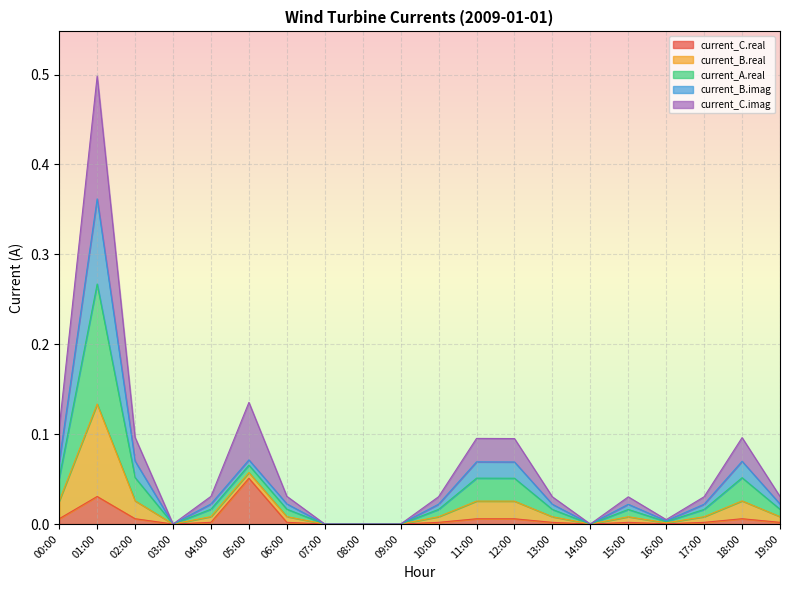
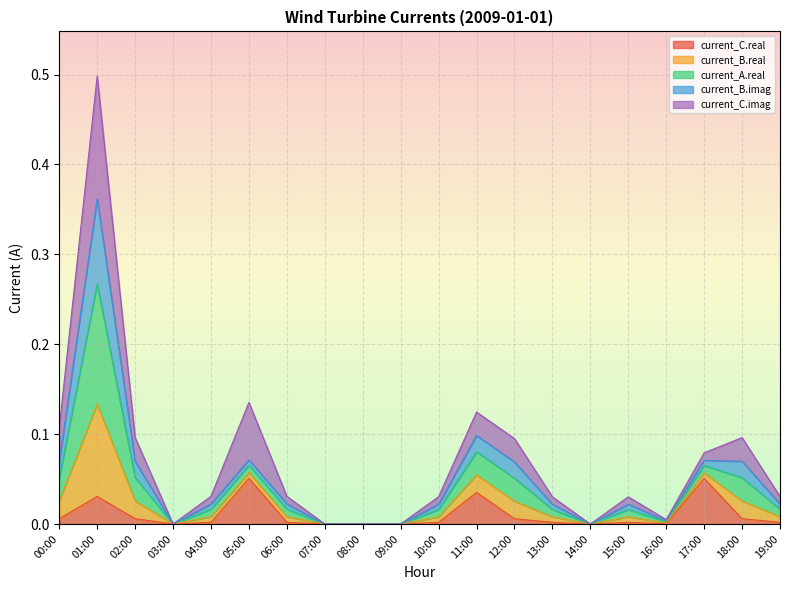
current_C.real, 11:00: 0.01 -> 0.04
current_C.real, 17:00: 0.00 -> 0.05
